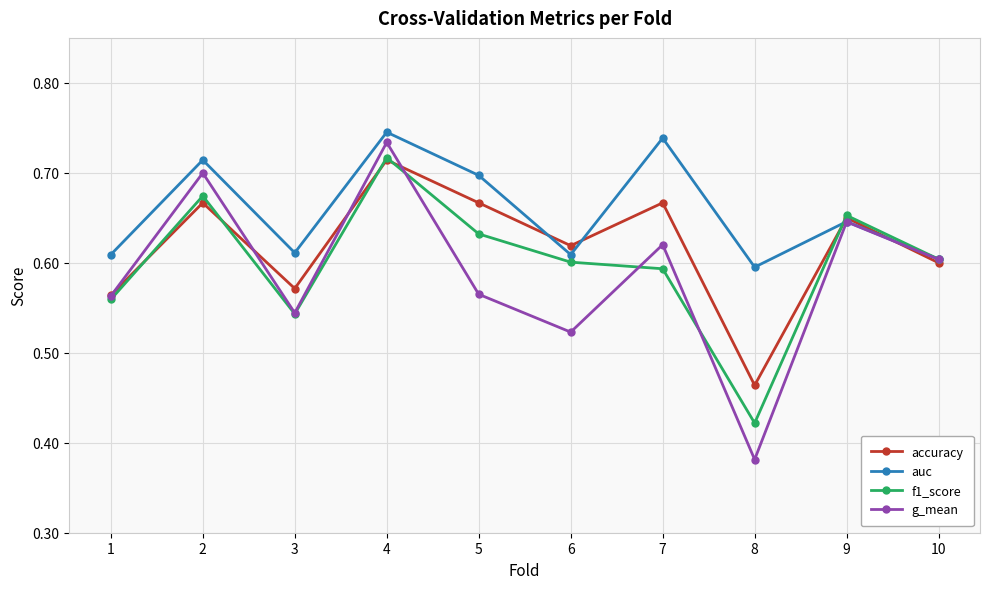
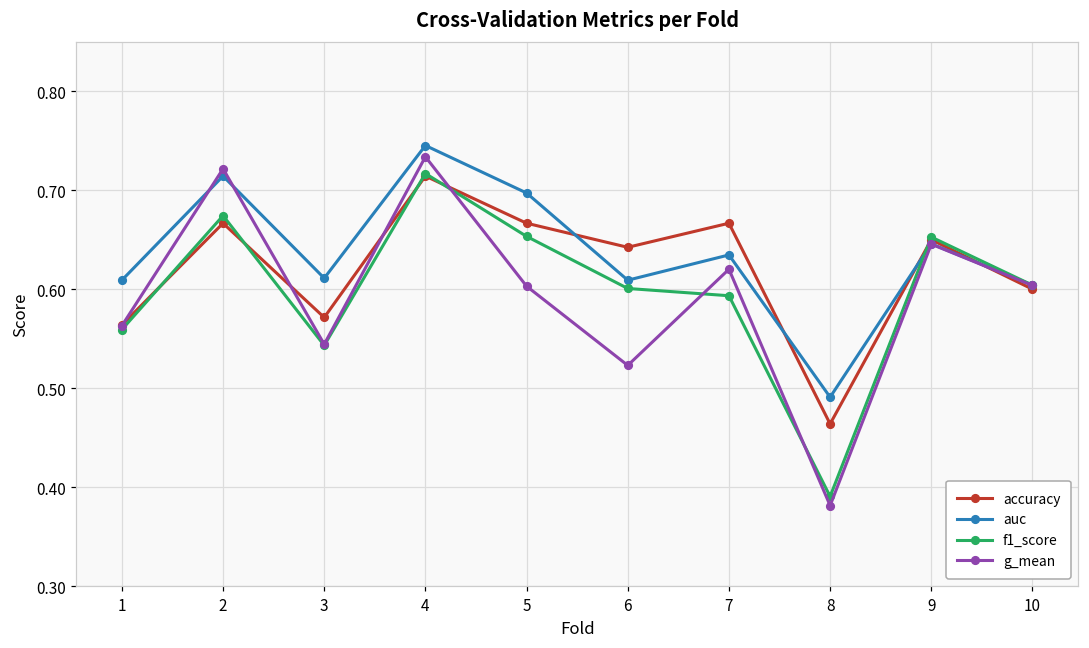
g_mean, 2: 0.70 -> 0.72
f1_score, 5: 0.63 -> 0.65
g_mean, 5: 0.57 -> 0.60
accuracy, 6: 0.62 -> 0.64
auc, 7: 0.74 -> 0.63
auc, 8: 0.60 -> 0.49
f1_score, 8: 0.42 -> 0.39
